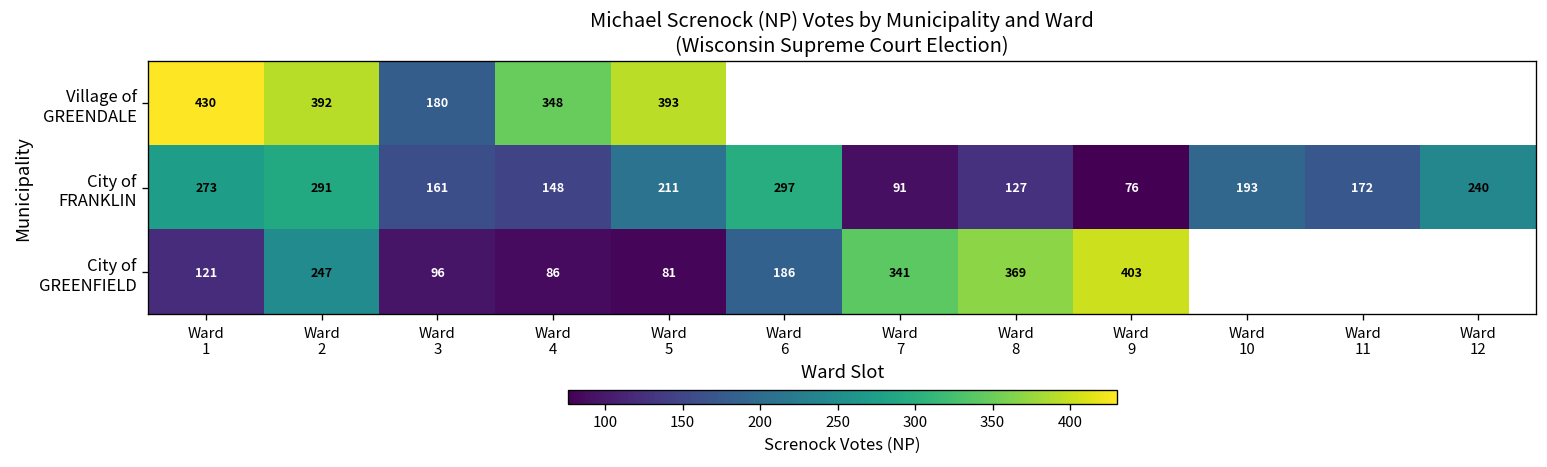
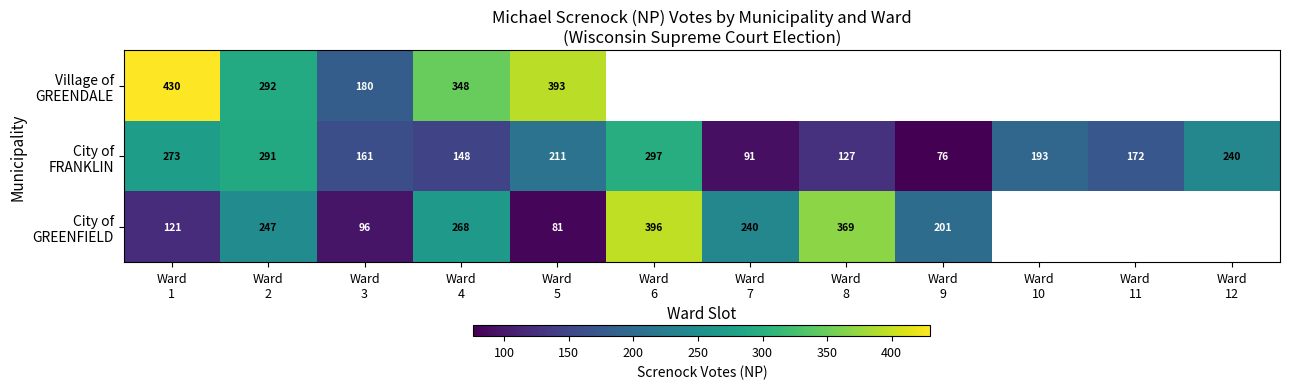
Village of GREENDALE, Ward 2: 392 -> 292
City of GREENFIELD, Ward 4: 86 -> 268
City of GREENFIELD, Ward 6: 186 -> 396
City of GREENFIELD, Ward 7: 341 -> 240
City of GREENFIELD, Ward 9: 403 -> 201
